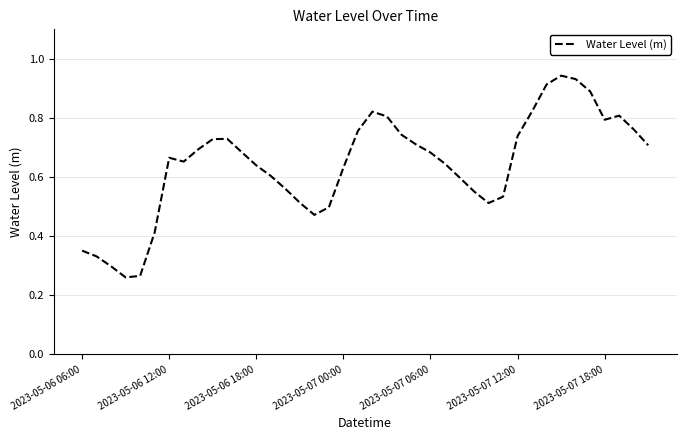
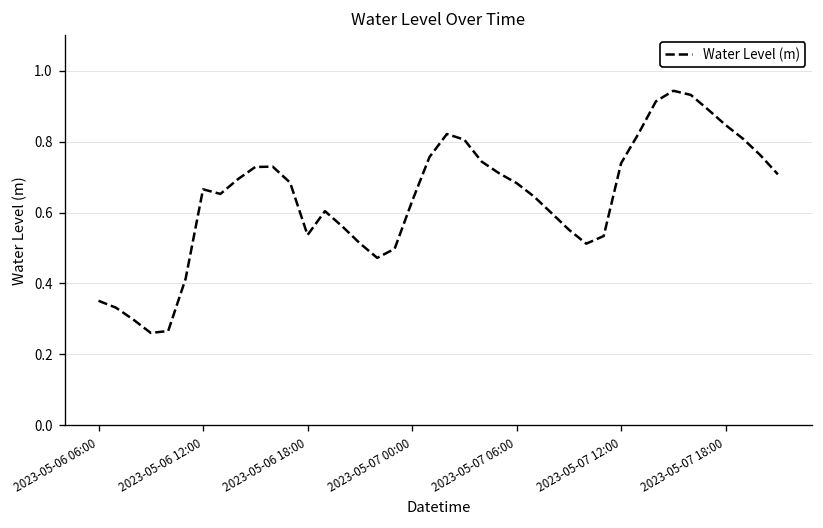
2023-05-06 18:00: 0.64 -> 0.54
2023-05-07 18:00: 0.79 -> 0.85
